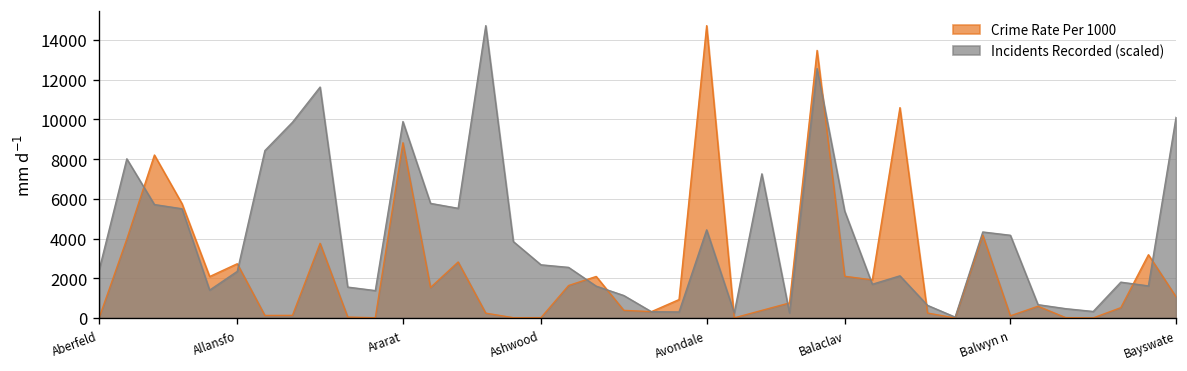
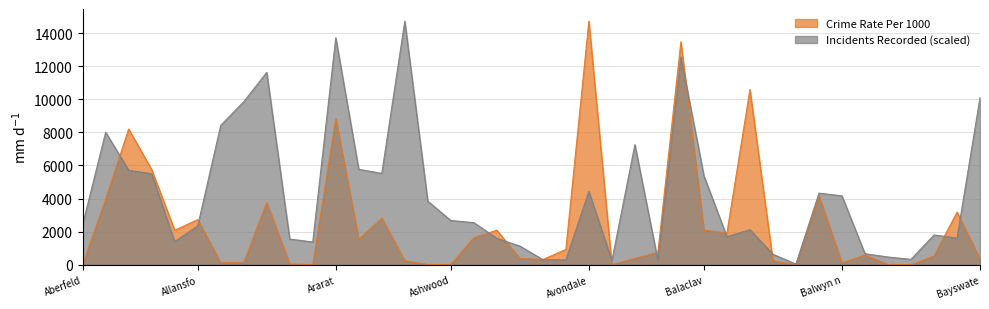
Incidents Recorded (scaled), Ararat: 9900 -> 13700
Crime Rate Per 1000, Bayswate: 1100 -> 300
